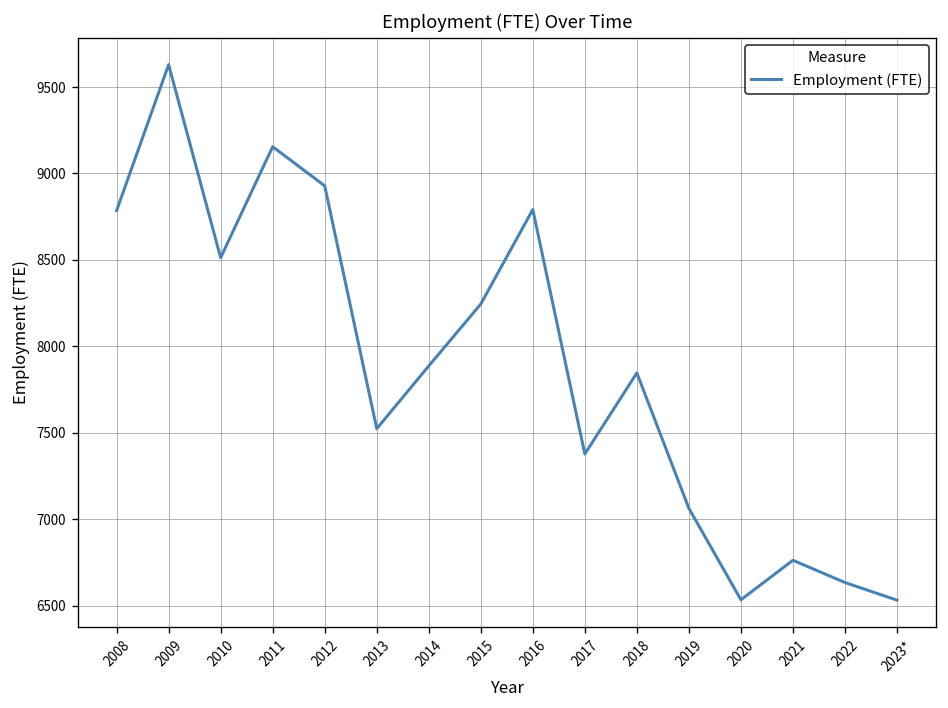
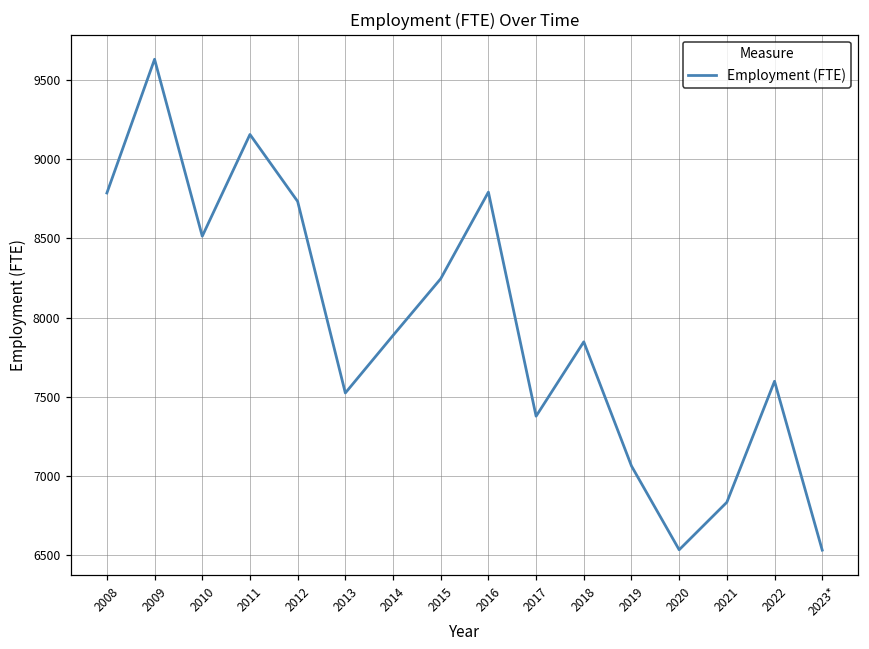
2012: 8930 -> 8730
2021: 6760 -> 6830
2022: 6630 -> 7600
